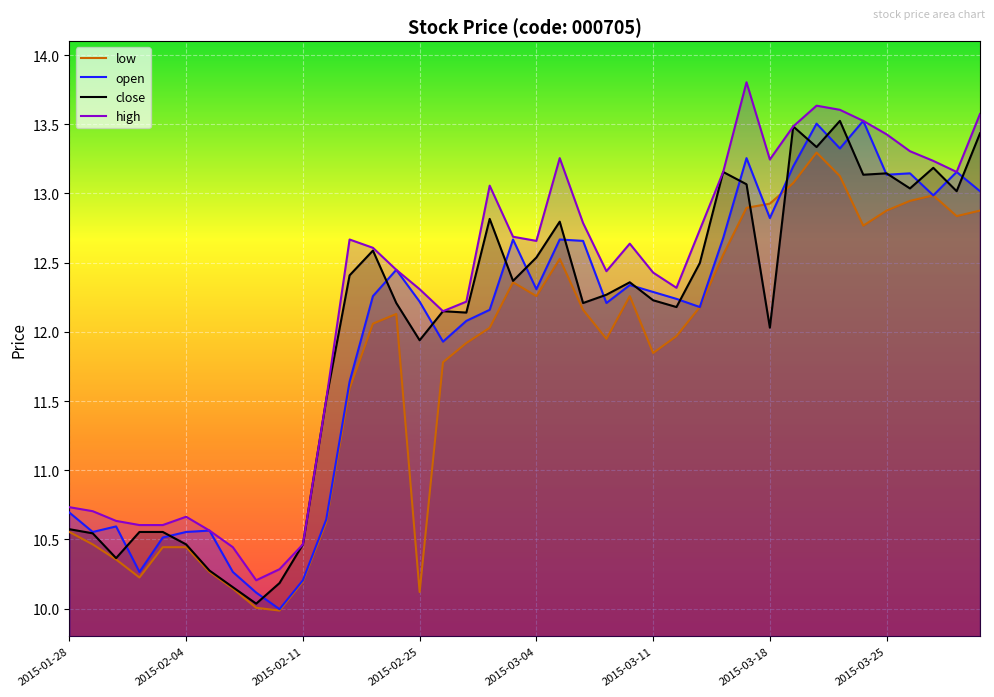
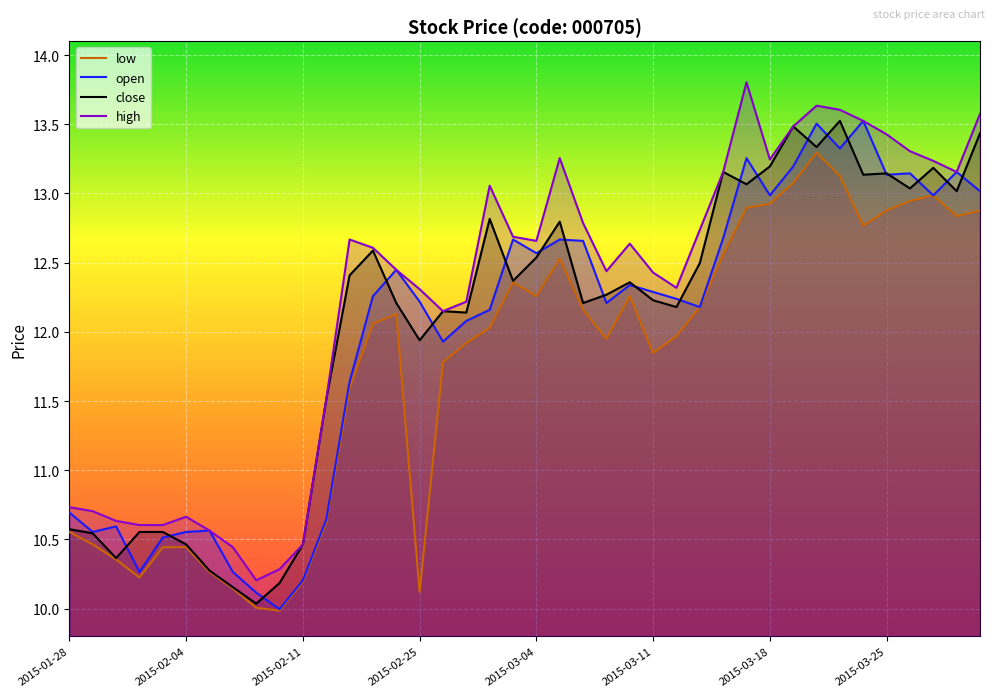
open, 2015-03-04: 12.31 -> 12.57
open, 2015-03-18: 12.82 -> 12.99
close, 2015-03-18: 12.03 -> 13.20
